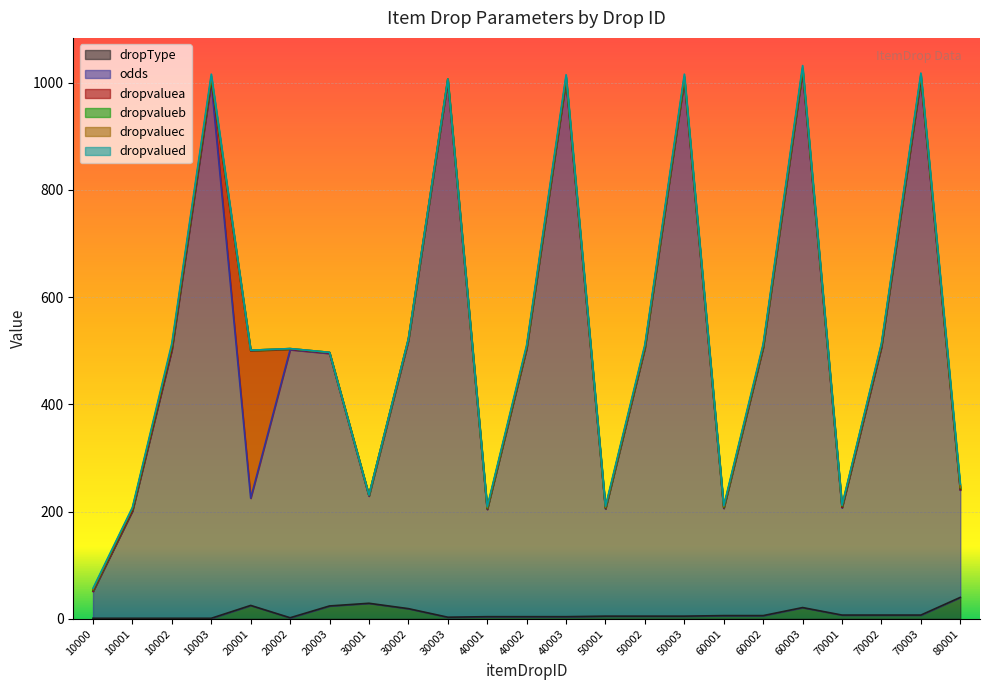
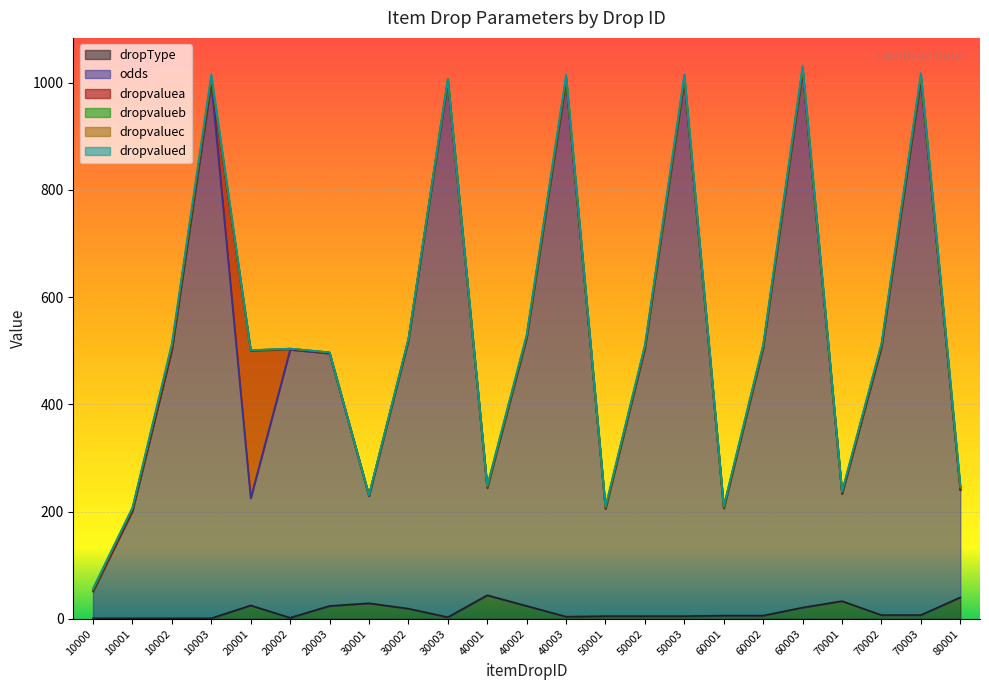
dropType, 40001: 0 -> 40
dropType, 40002: 0 -> 20
dropType, 70001: 10 -> 30
